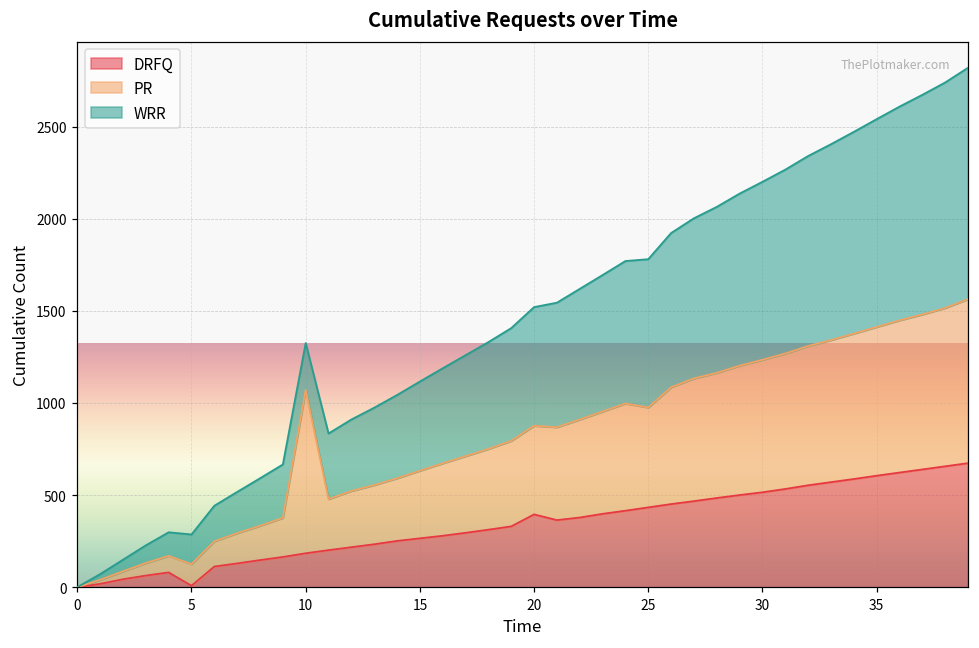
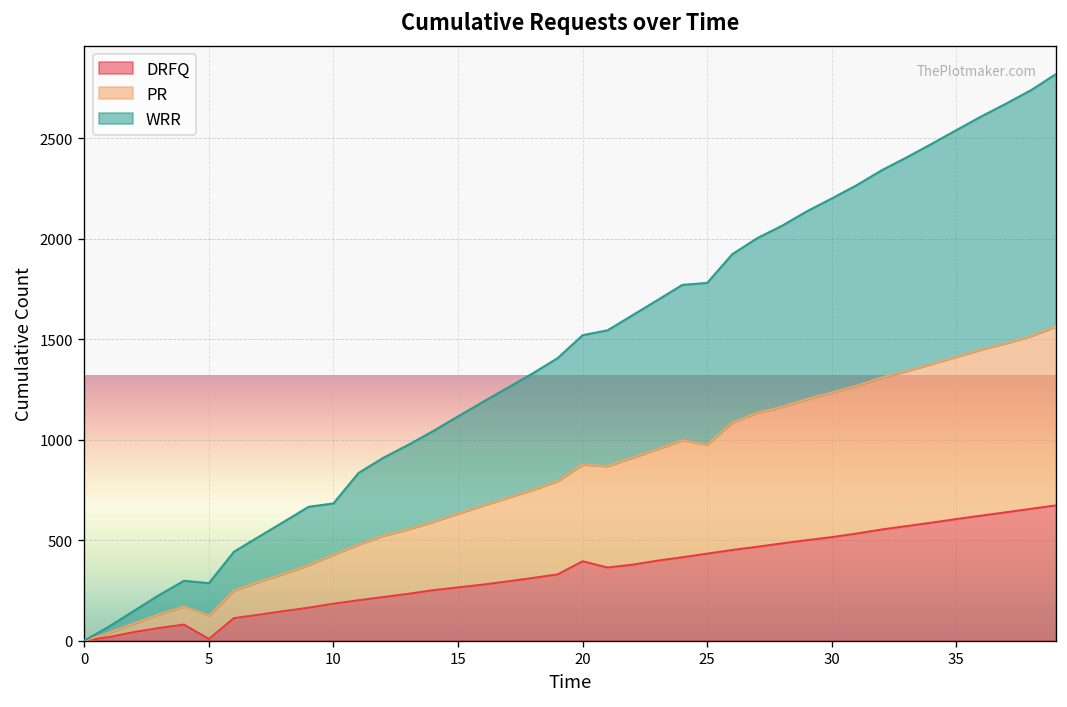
PR, 10: 890 -> 240
